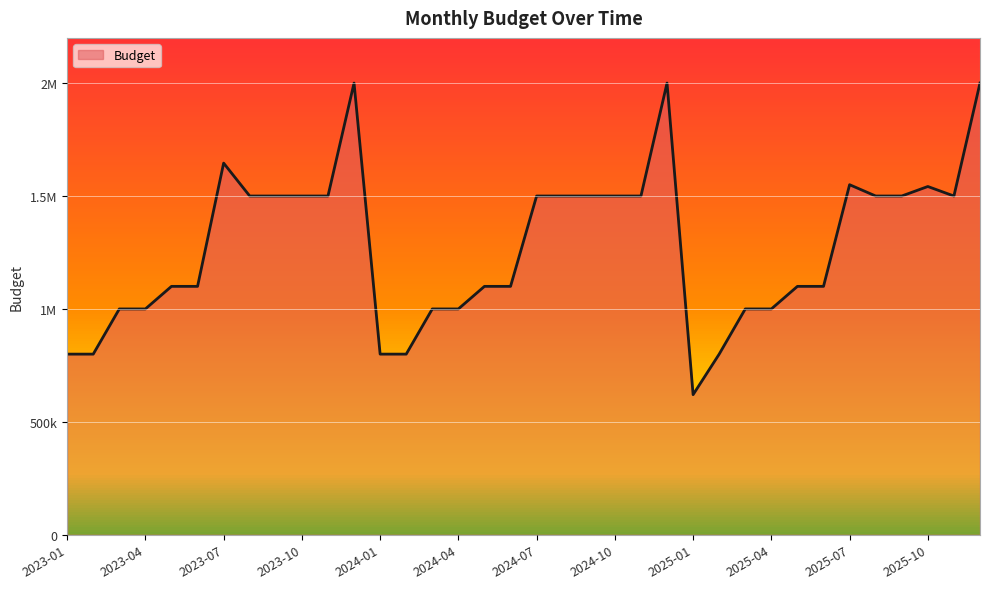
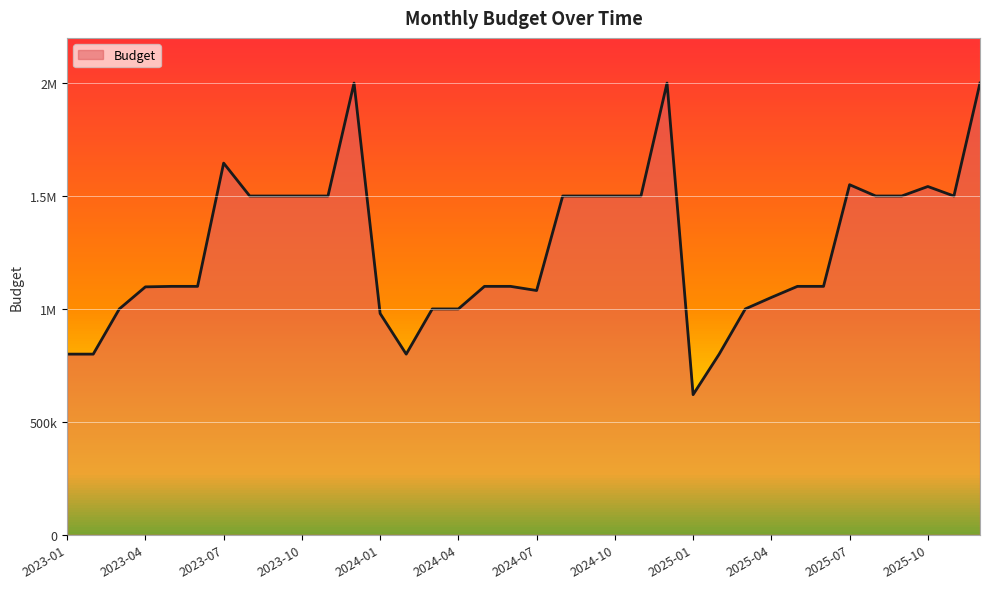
Budget, 2023-04: 1000000 -> 1100000
Budget, 2024-01: 800000 -> 980000
Budget, 2024-07: 1500000 -> 1080000
Budget, 2025-04: 1000000 -> 1050000
